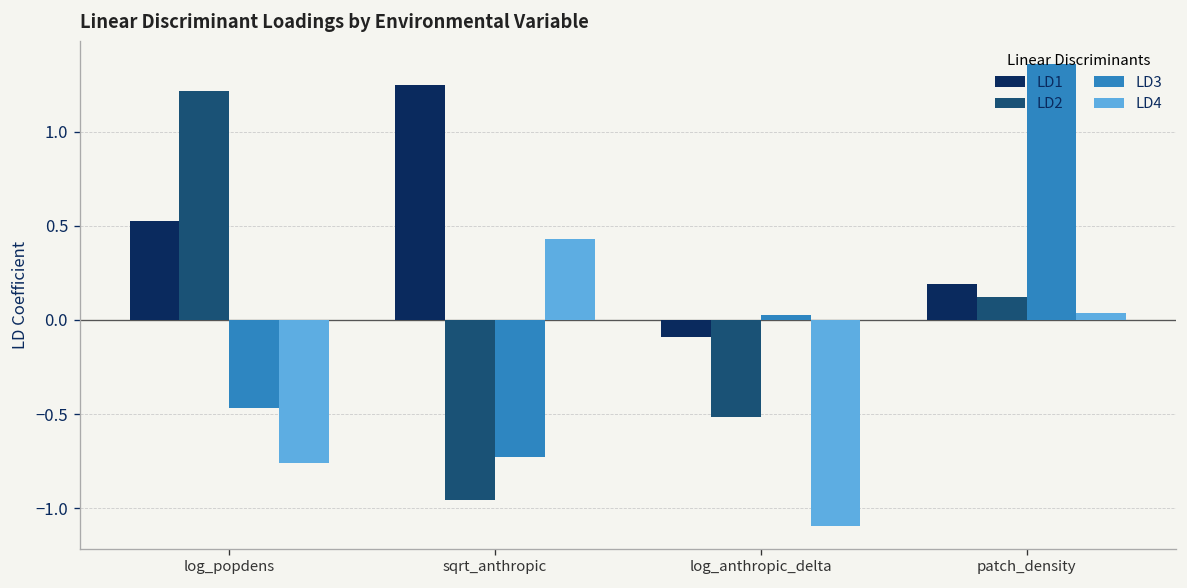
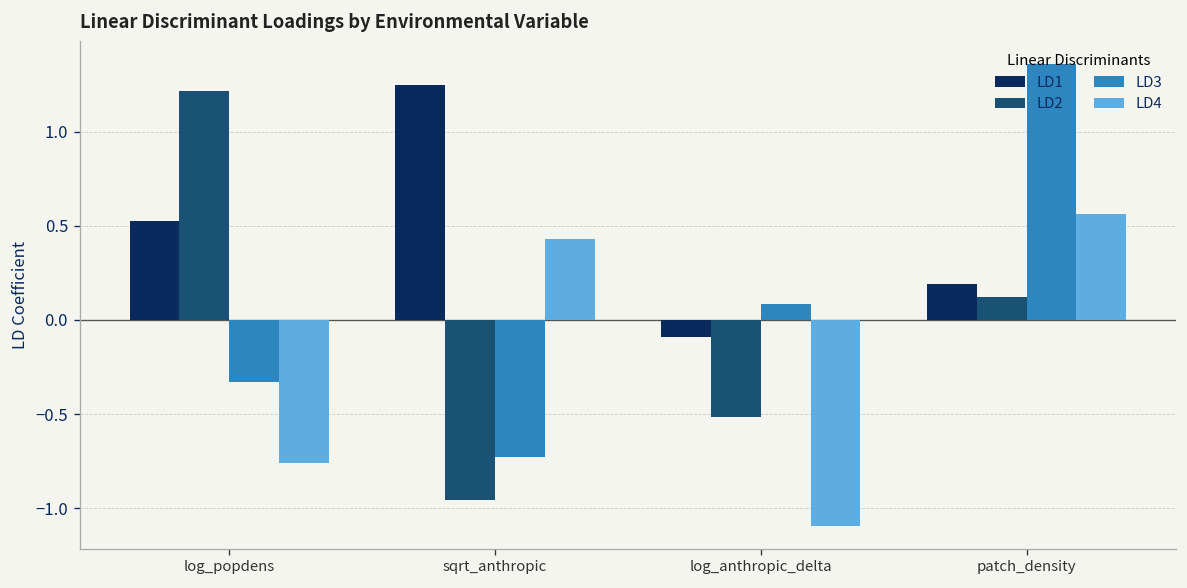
LD3, log_popdens: -0.47 -> -0.33
LD3, log_anthropic_delta: 0.03 -> 0.08
LD4, patch_density: 0.04 -> 0.56
